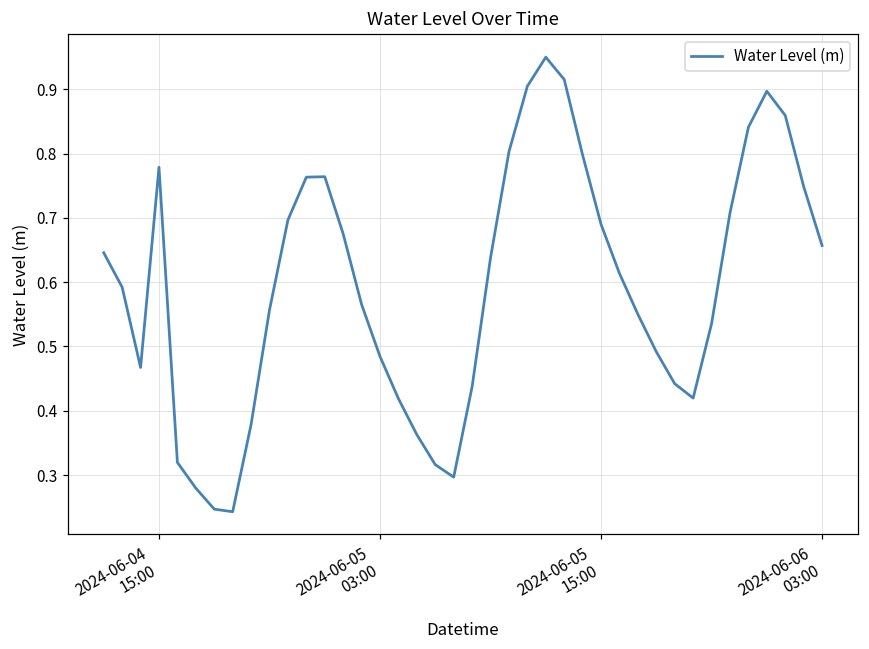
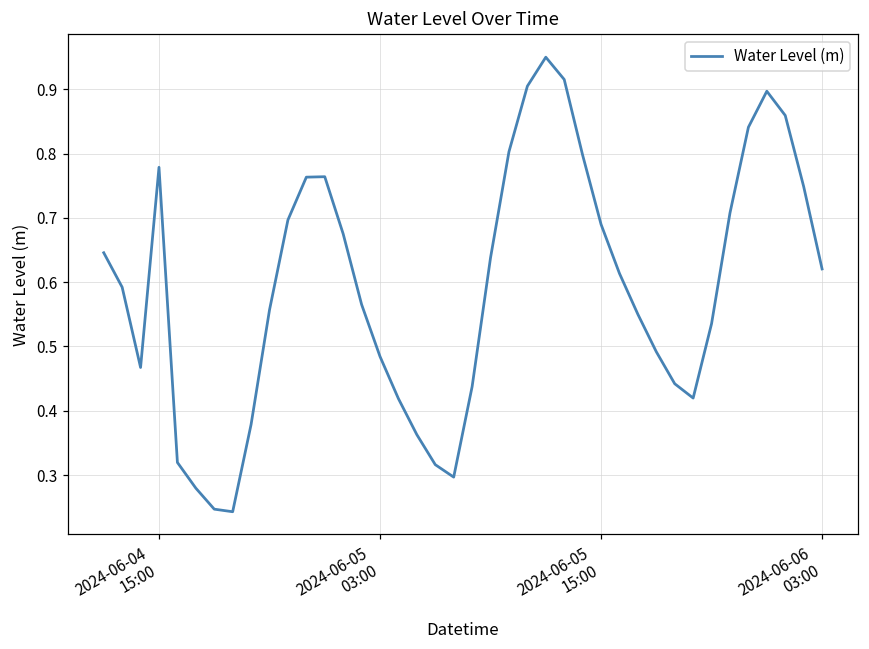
2024-06-06 03:00: 0.66 -> 0.62
